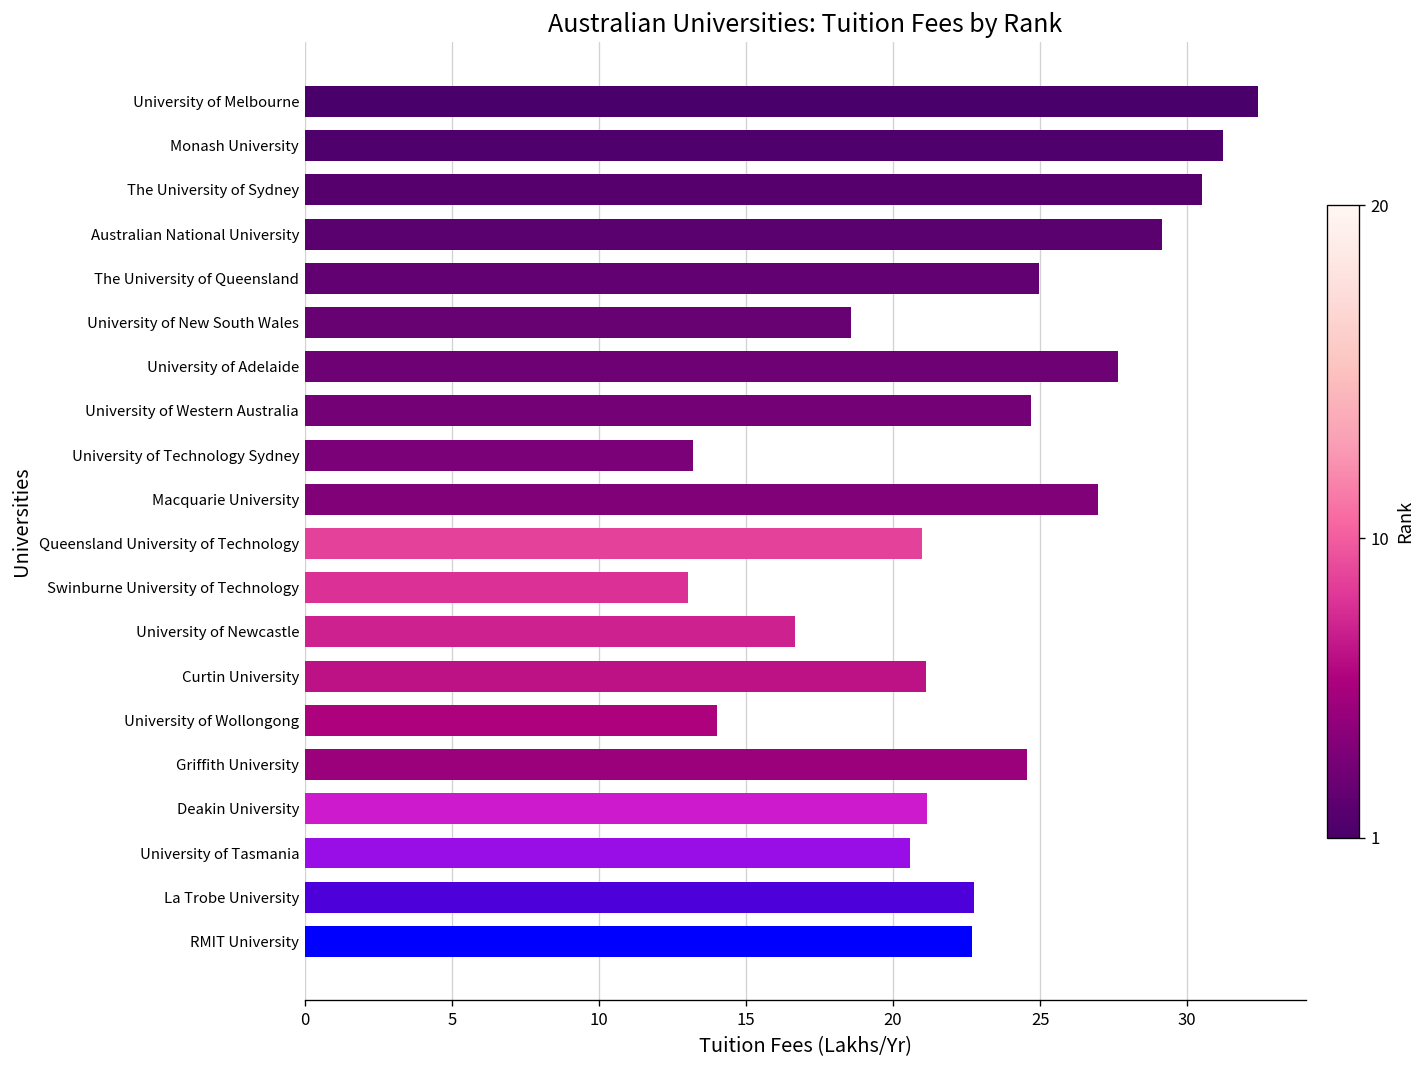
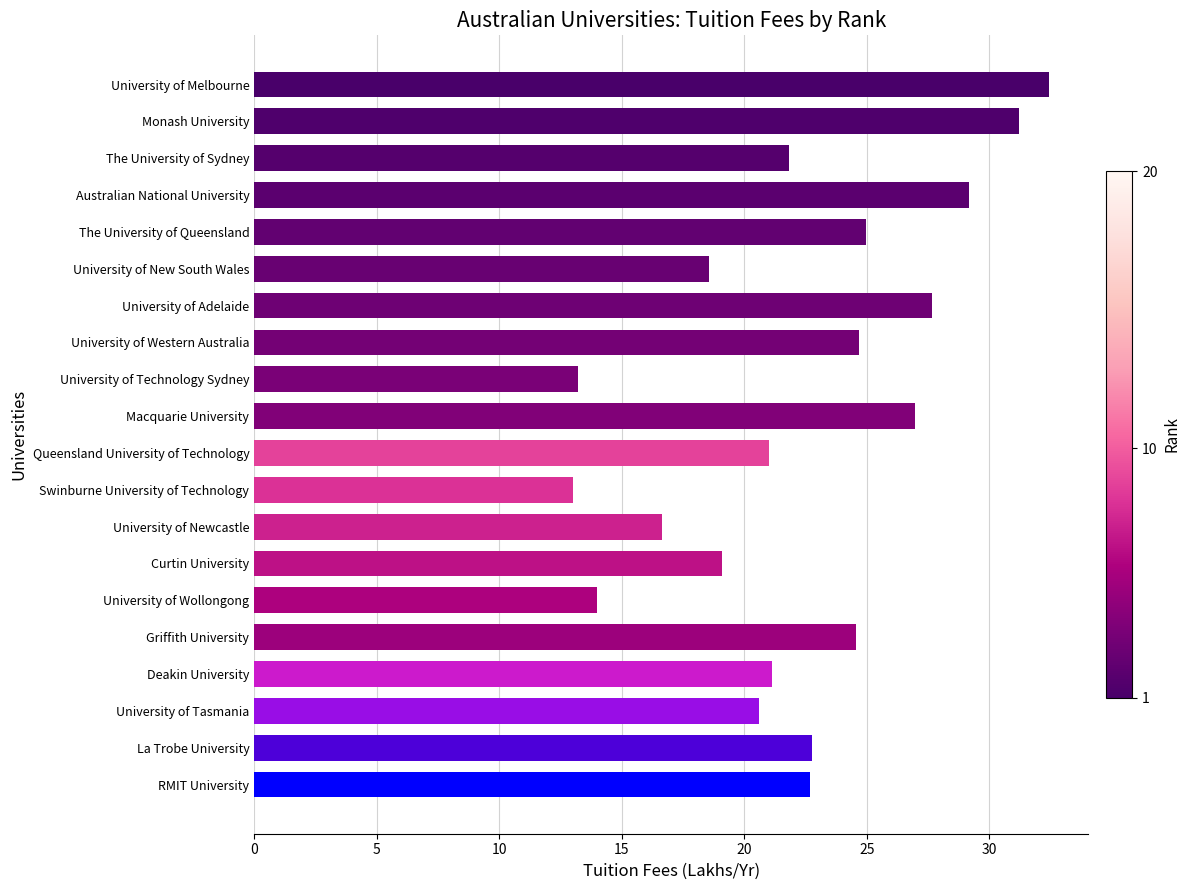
The University of Sydney: 30.5 -> 21.8
Curtin University: 21.1 -> 19.1
